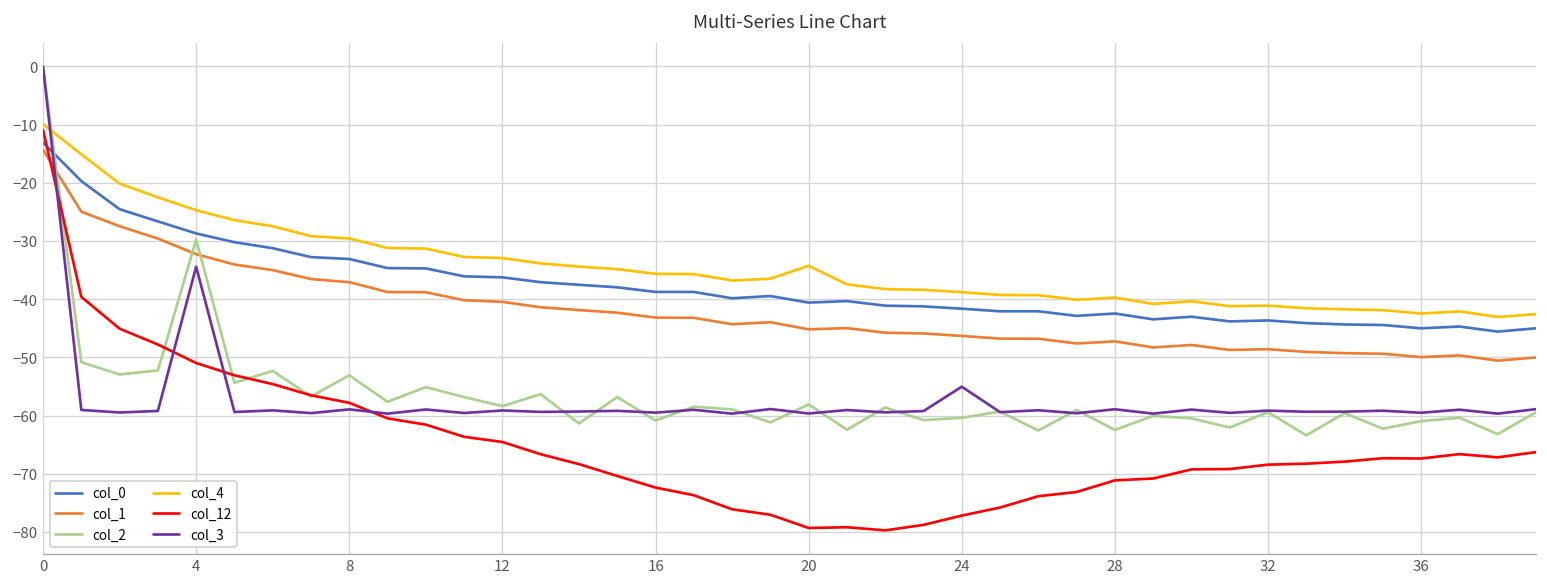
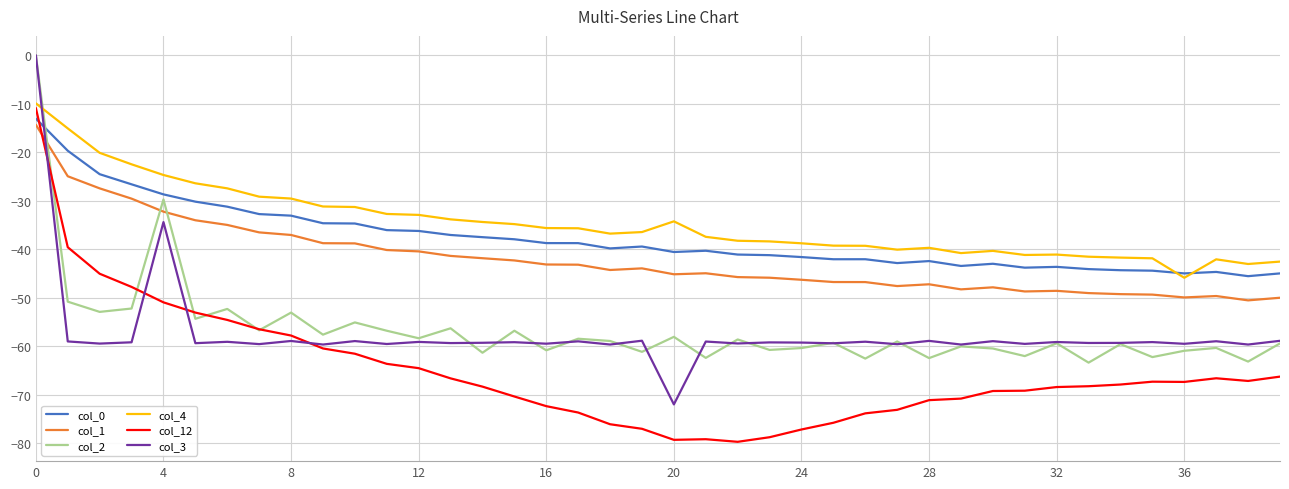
col_3, 20: -60 -> -72
col_3, 24: -55 -> -59
col_4, 36: -42 -> -46
